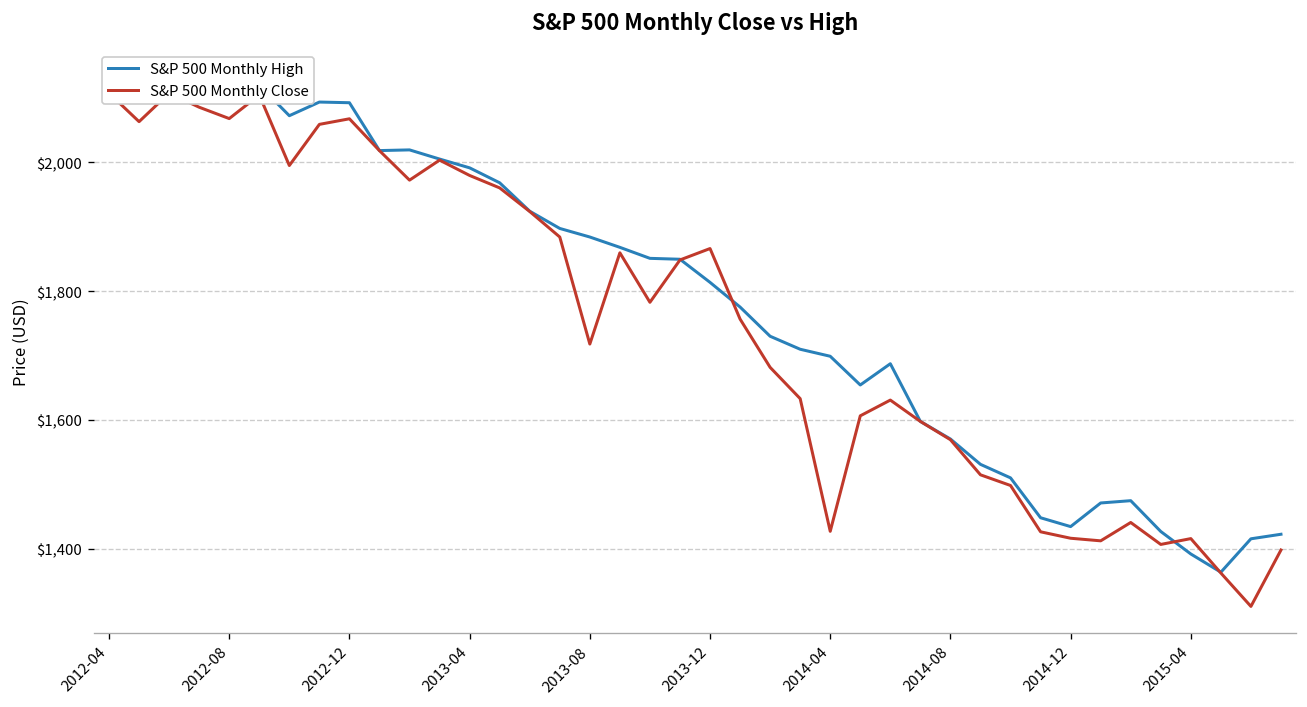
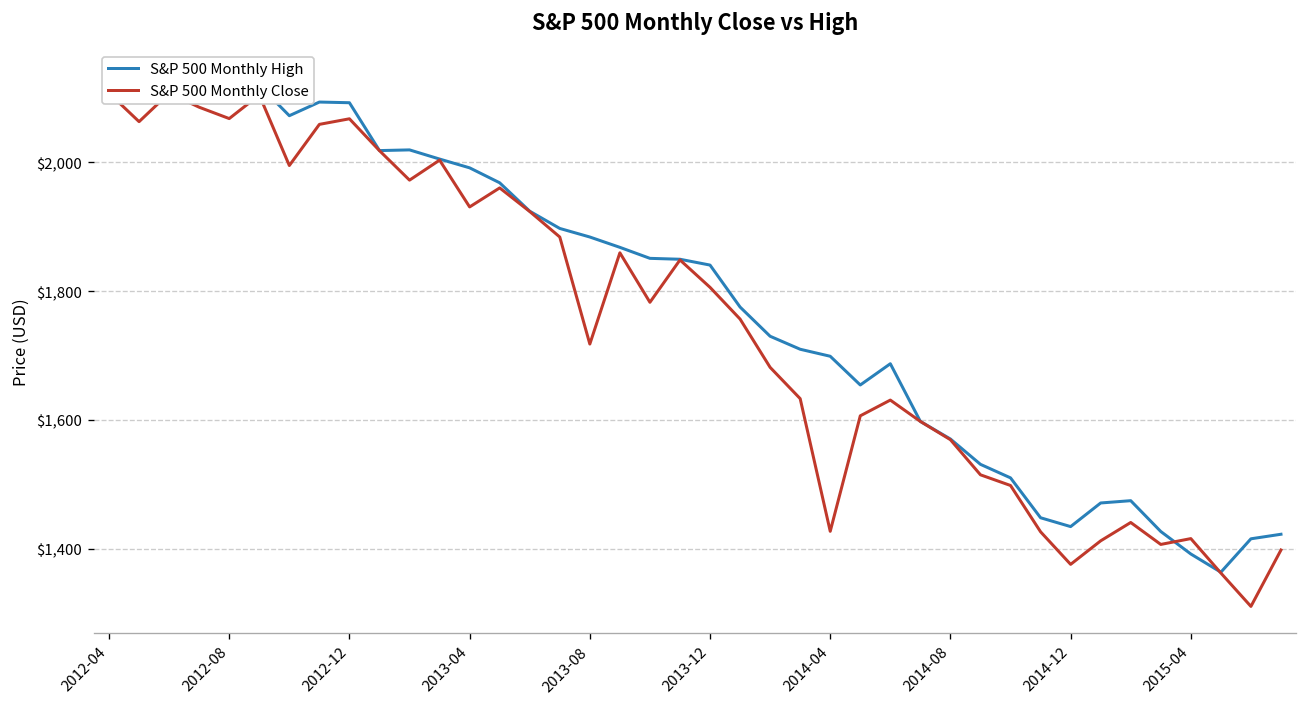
S&P 500 Monthly Close, 2013-04: $1,980 -> $1,930
S&P 500 Monthly High, 2013-12: $1,810 -> $1,840
S&P 500 Monthly Close, 2013-12: $1,870 -> $1,810
S&P 500 Monthly Close, 2014-12: $1,420 -> $1,380
